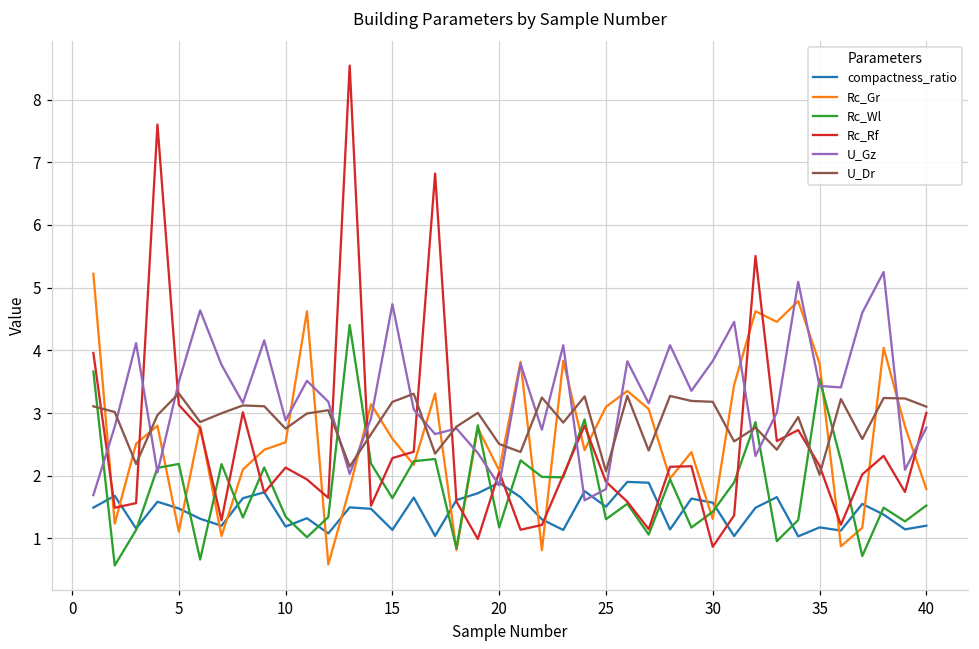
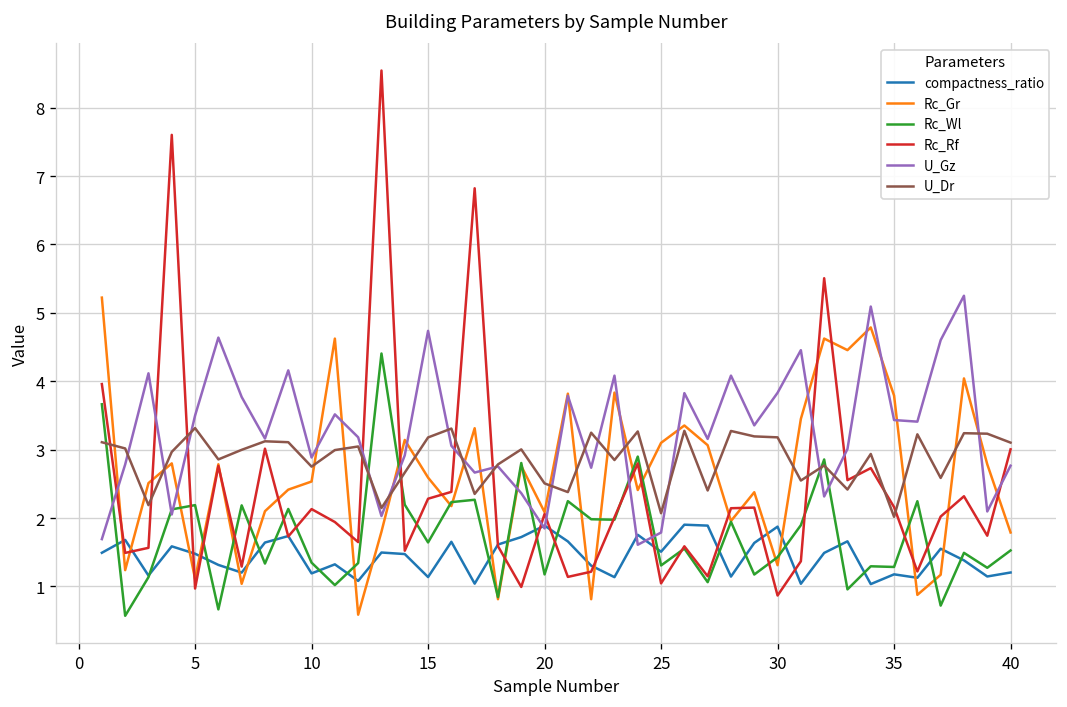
Rc_Rf, 5: 3.1 -> 1.0
Rc_Rf, 25: 1.9 -> 1.0
compactness_ratio, 30: 1.6 -> 1.9
Rc_Wl, 35: 3.5 -> 1.3
